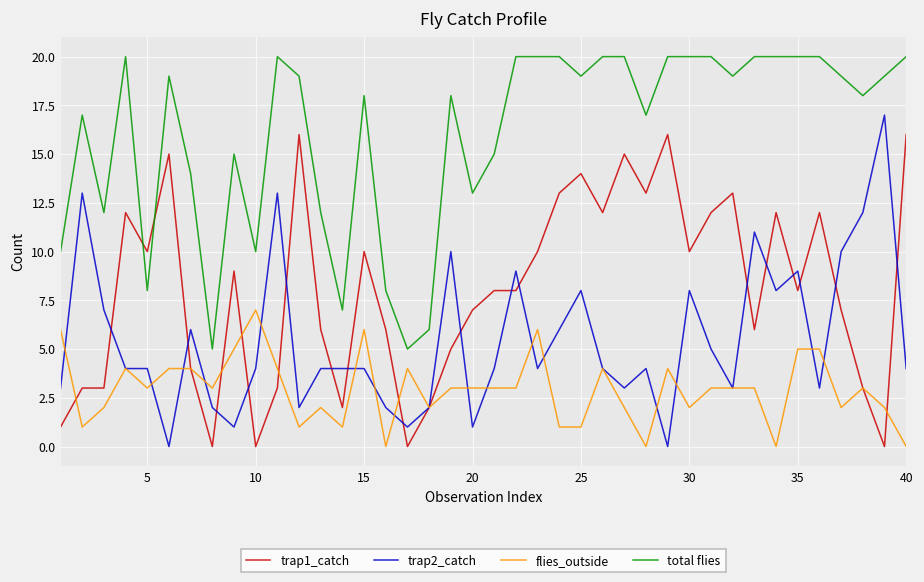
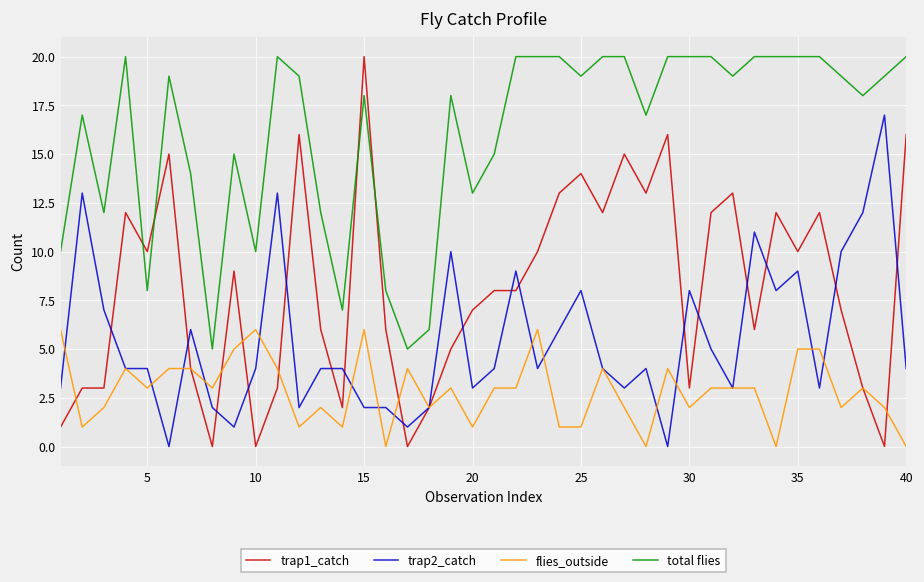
flies_outside, 10: 7 -> 6
trap1_catch, 15: 10 -> 20
trap2_catch, 15: 4 -> 2
trap2_catch, 20: 1 -> 3
flies_outside, 20: 3 -> 1
trap1_catch, 30: 10 -> 3
trap1_catch, 35: 8 -> 10
